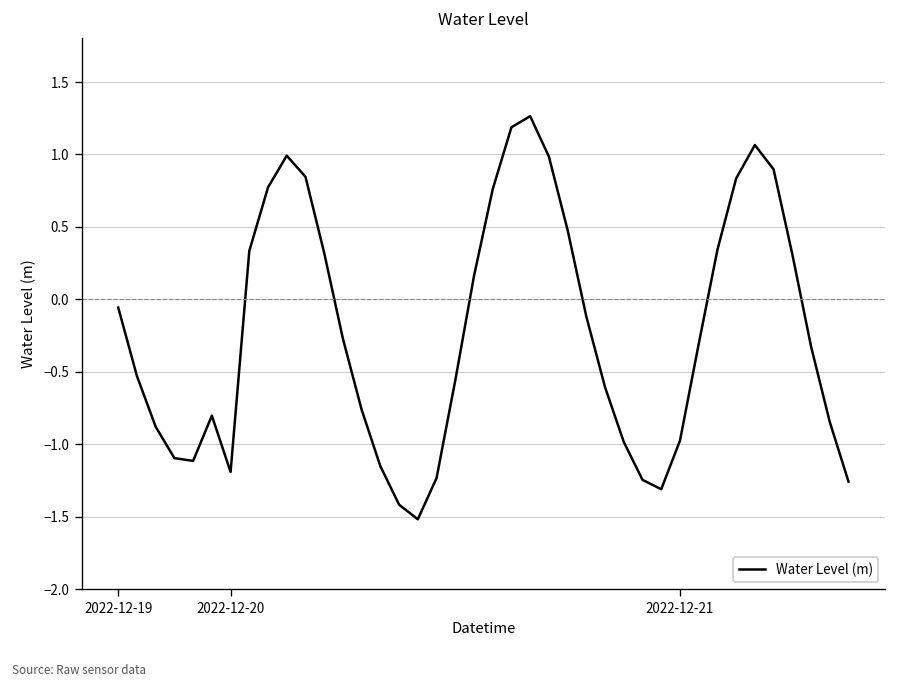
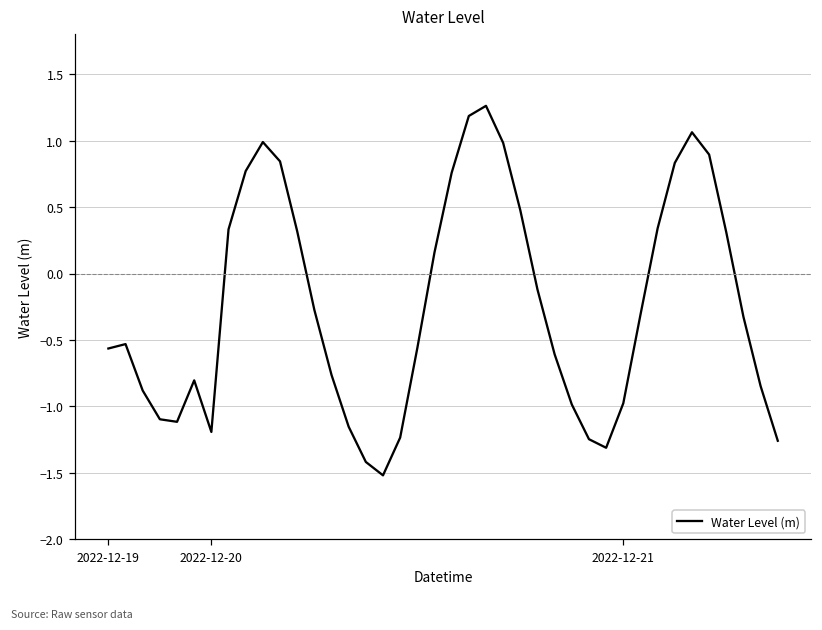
2022-12-19: -0.06 -> -0.56
